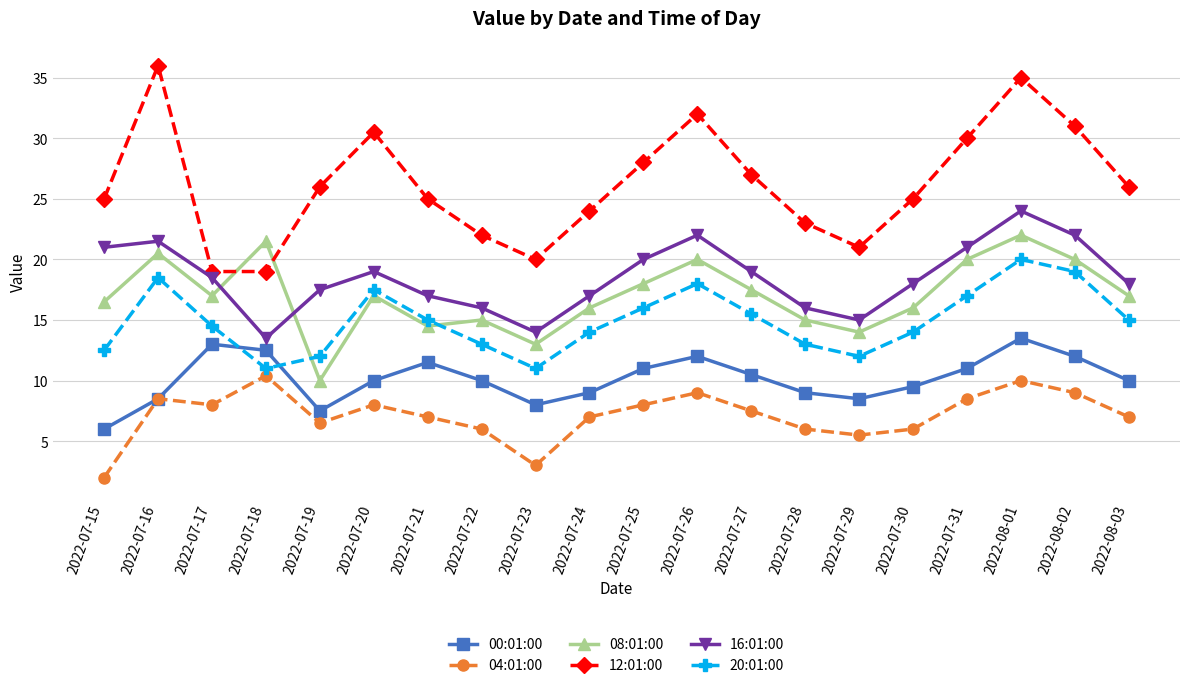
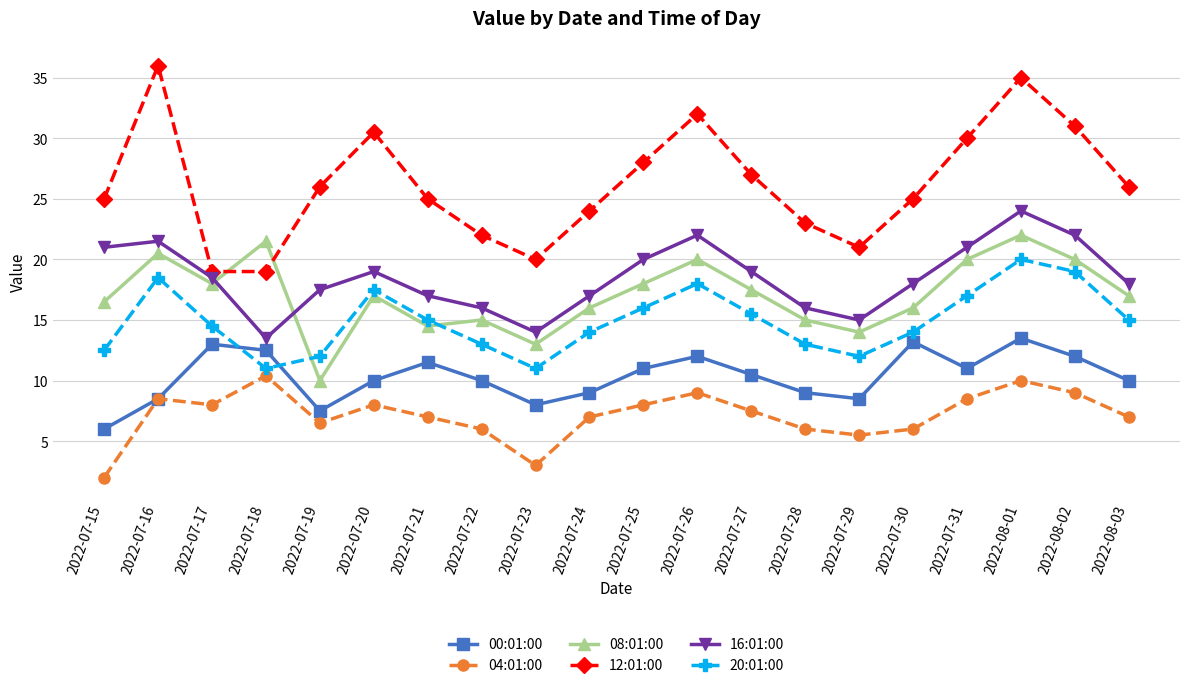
08:01:00, 2022-07-17: 17 -> 18
00:01:00, 2022-07-30: 9.5 -> 13.2
